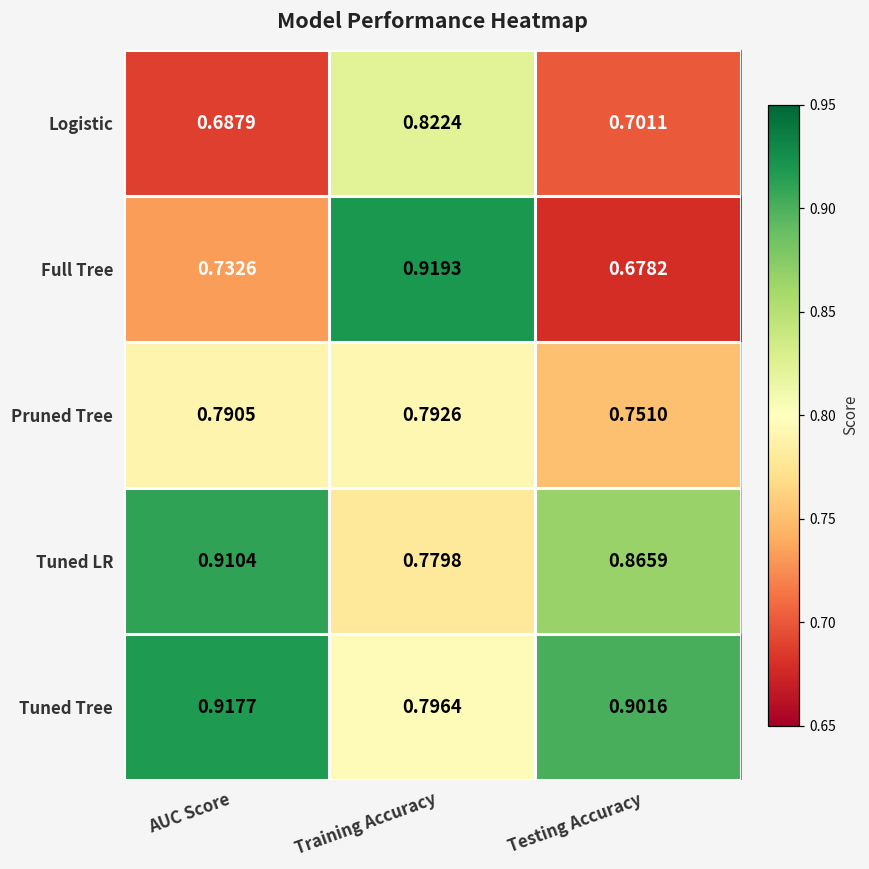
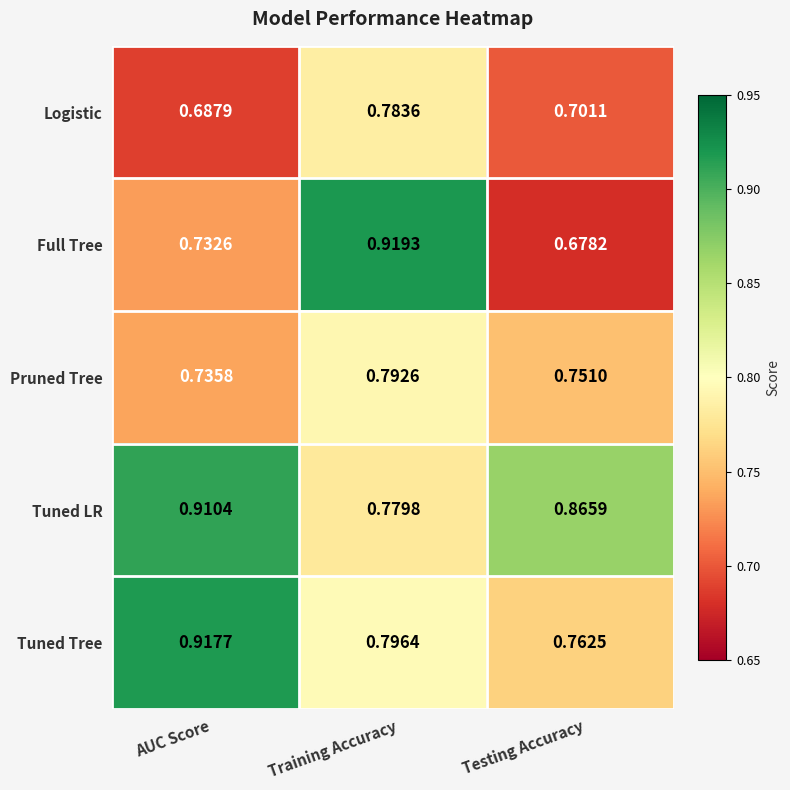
Logistic, Training Accuracy: 0.8224 -> 0.7836
Pruned Tree, AUC Score: 0.7905 -> 0.7358
Tuned Tree, Testing Accuracy: 0.9016 -> 0.7625
